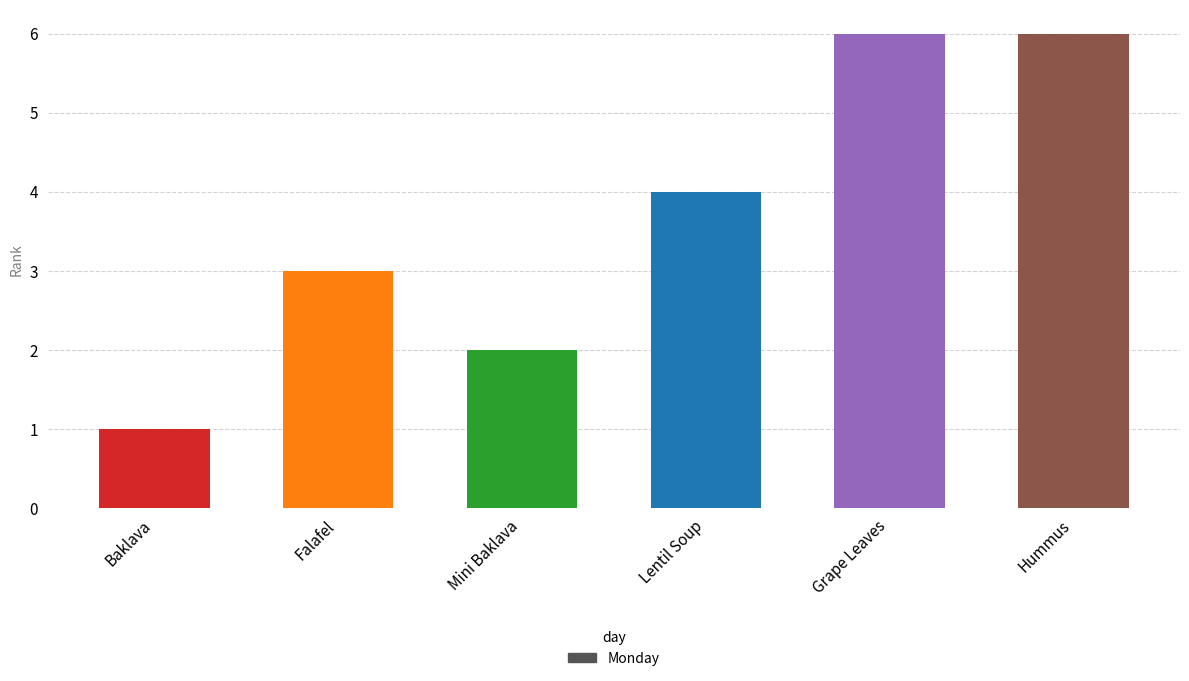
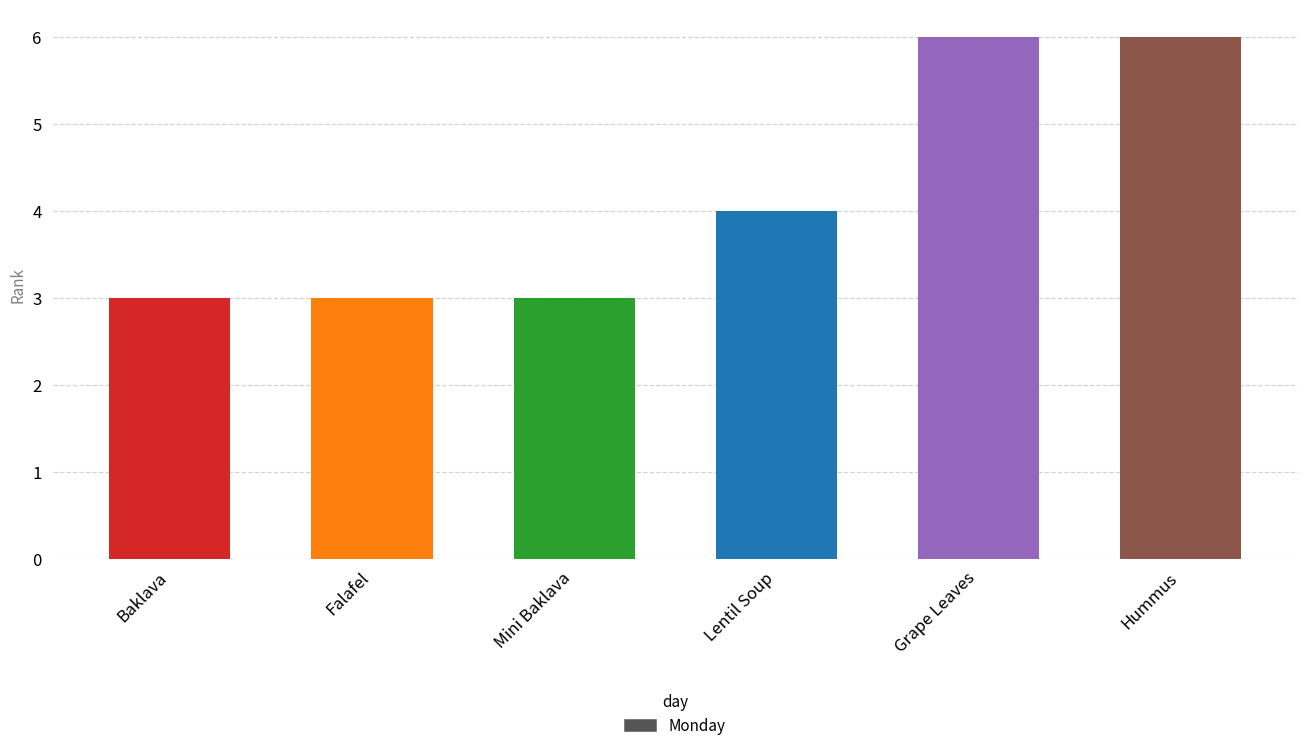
Baklava: 1 -> 3
Mini Baklava: 2 -> 3
